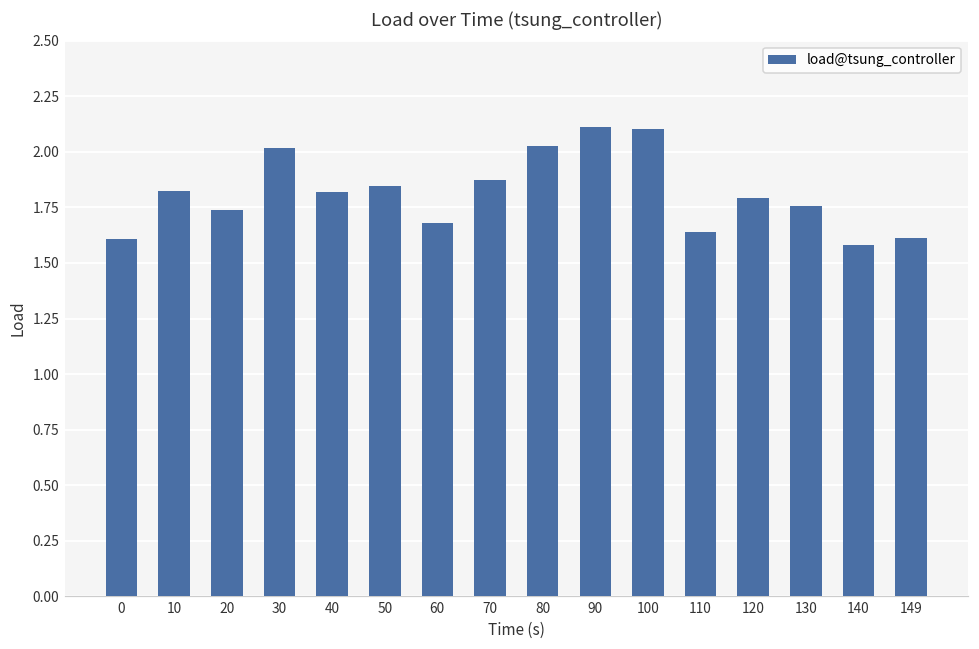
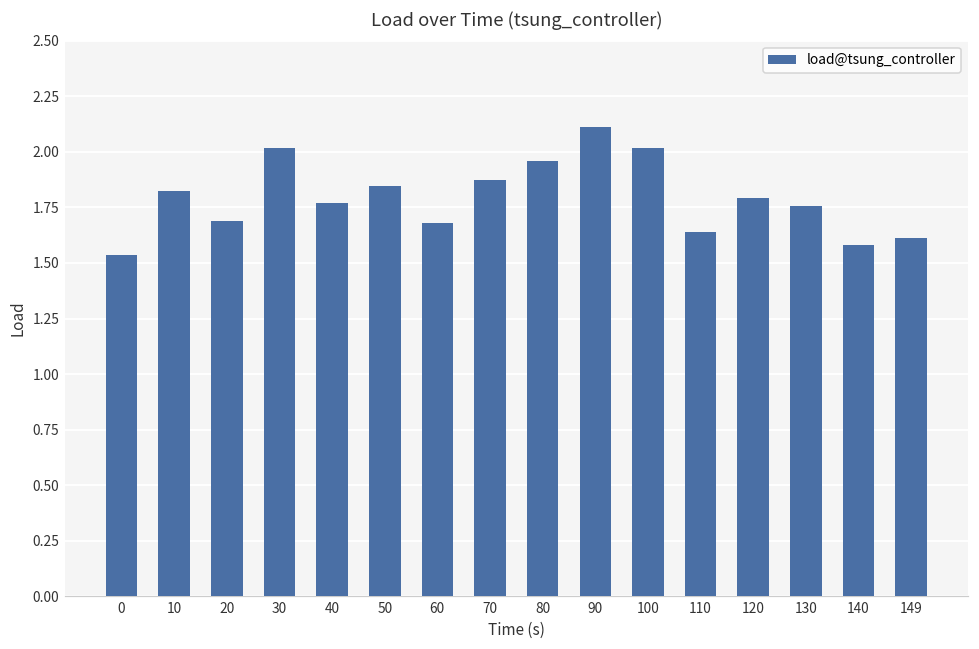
0: 1.61 -> 1.53
20: 1.74 -> 1.69
40: 1.82 -> 1.77
80: 2.03 -> 1.96
100: 2.10 -> 2.02
